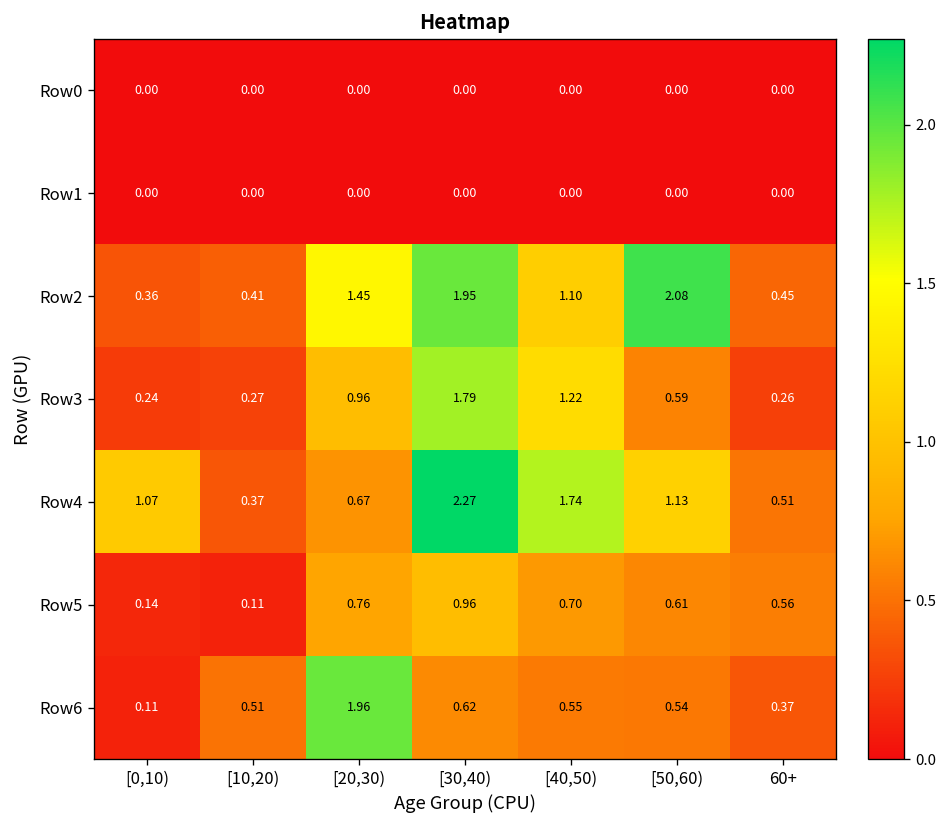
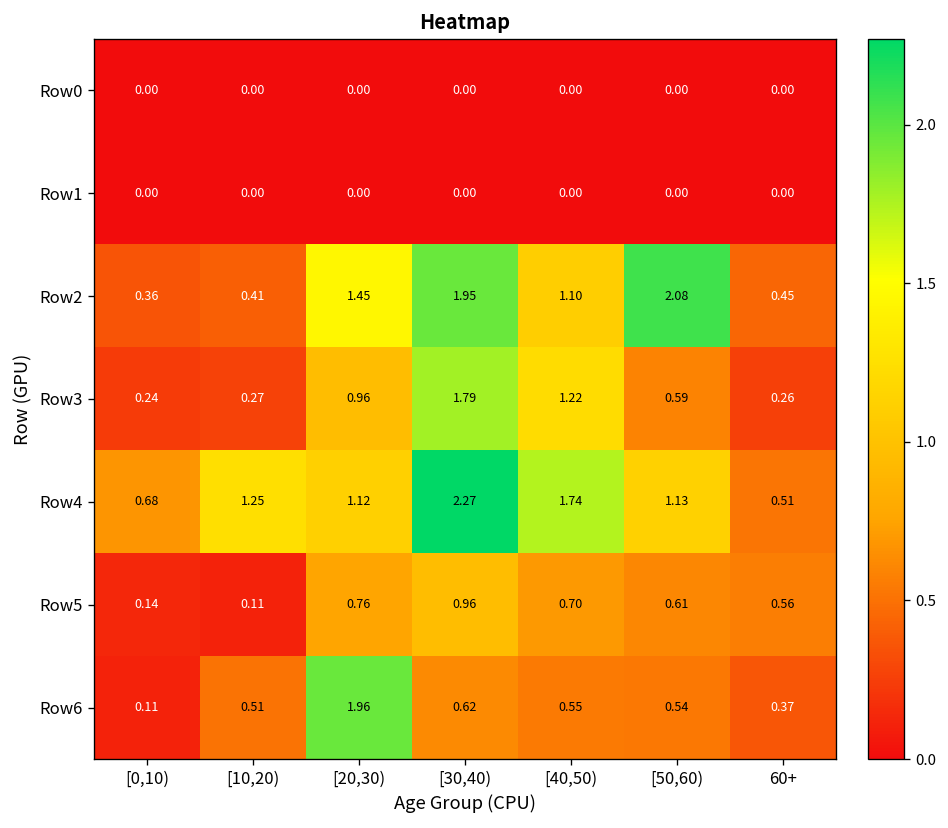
Row4, [0,10): 1.07 -> 0.68
Row4, [10,20): 0.37 -> 1.25
Row4, [20,30): 0.67 -> 1.12
